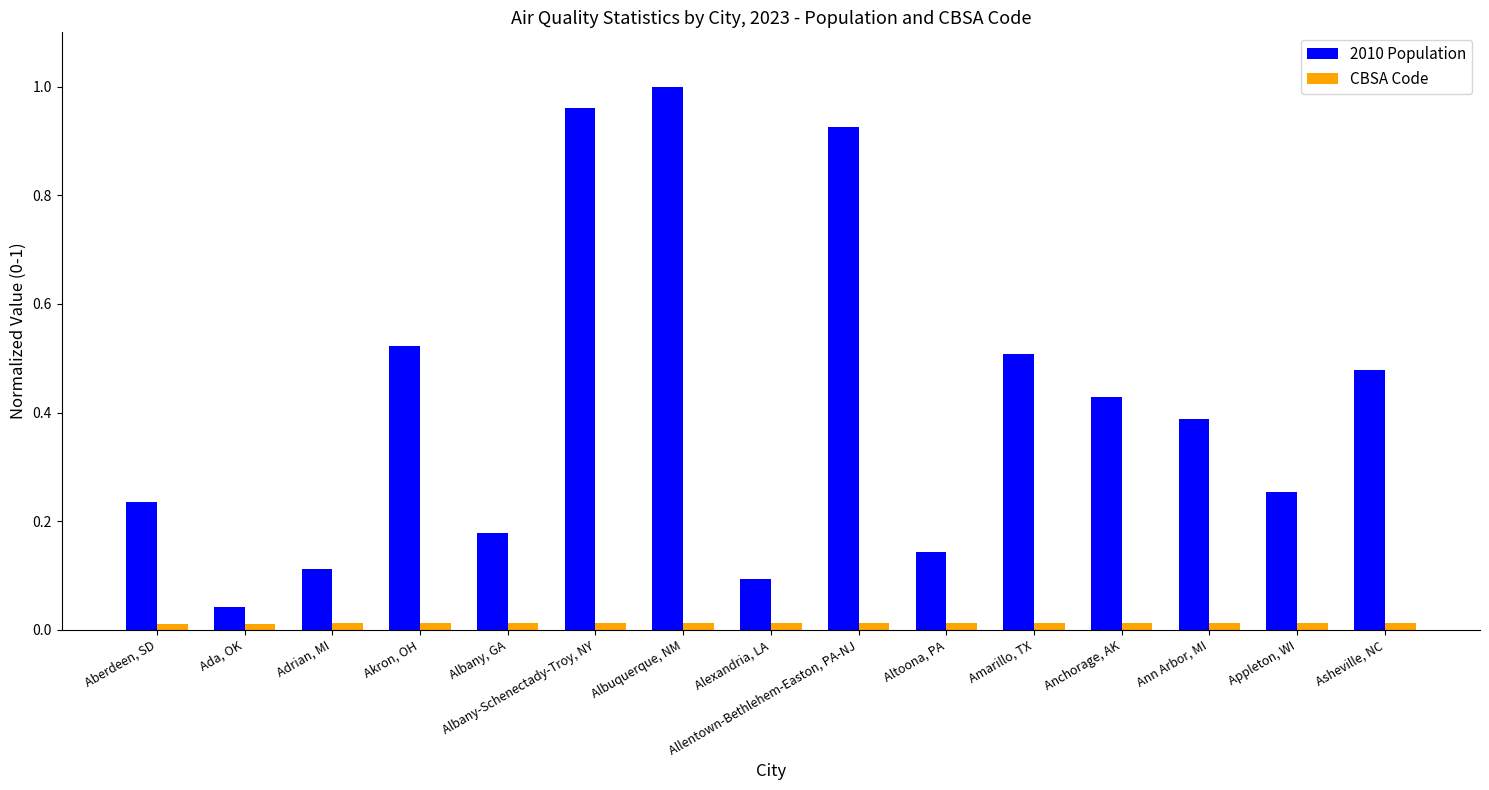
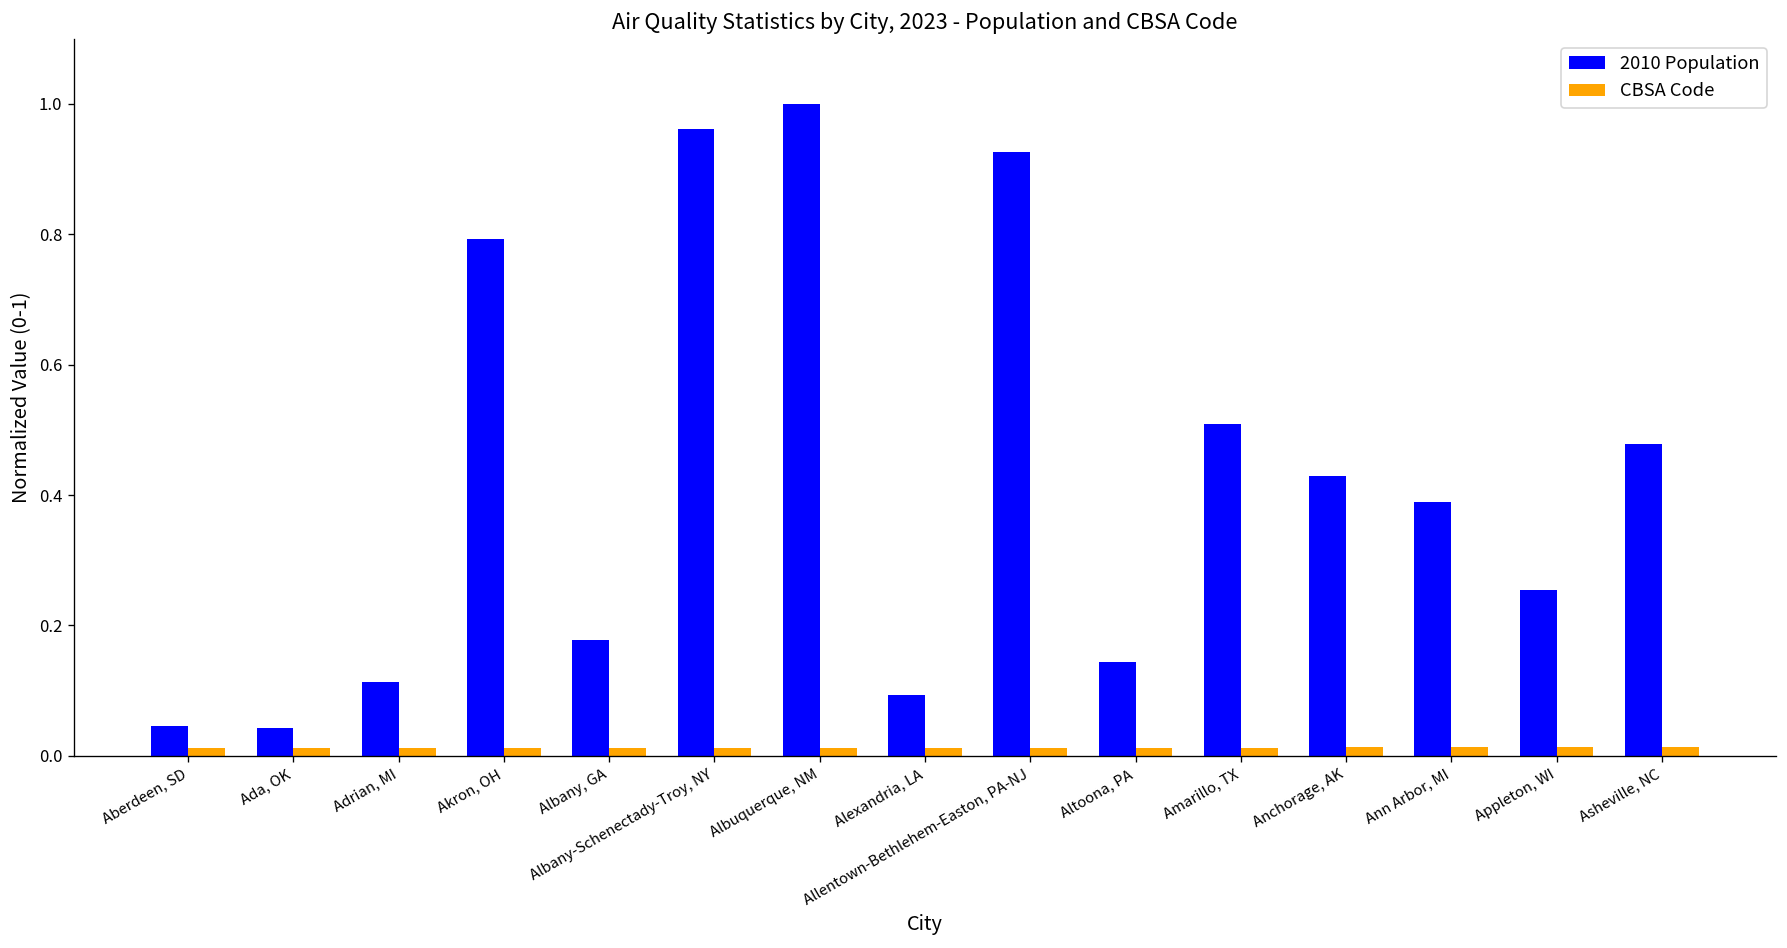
2010 Population, Aberdeen, SD: 0.24 -> 0.05
2010 Population, Akron, OH: 0.52 -> 0.79
